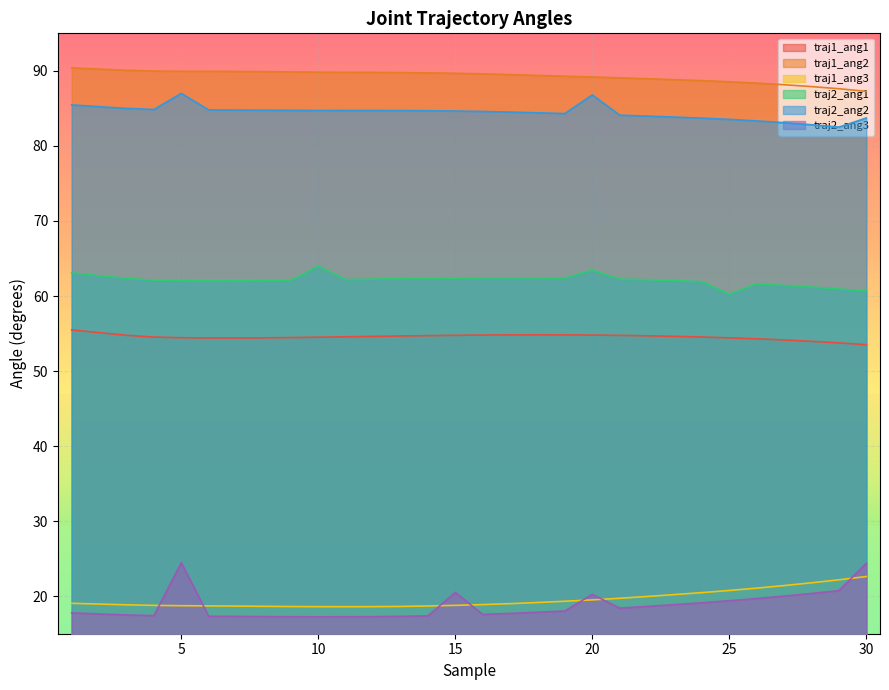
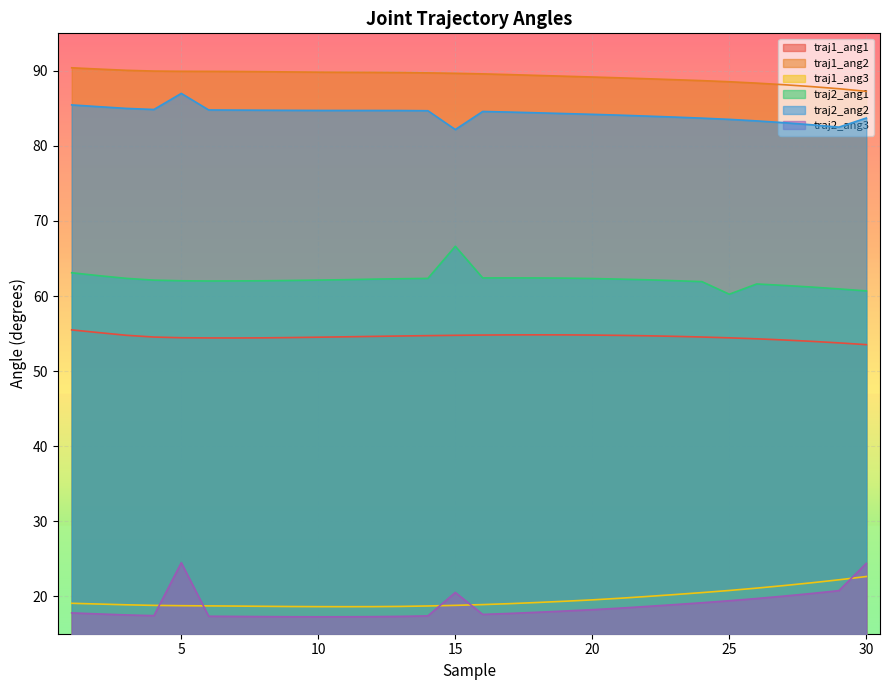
traj2_ang1, 10: 64 -> 62
traj2_ang1, 15: 62 -> 67
traj2_ang2, 15: 85 -> 82
traj2_ang1, 20: 63 -> 62
traj2_ang2, 20: 87 -> 84
traj2_ang3, 20: 20 -> 18
